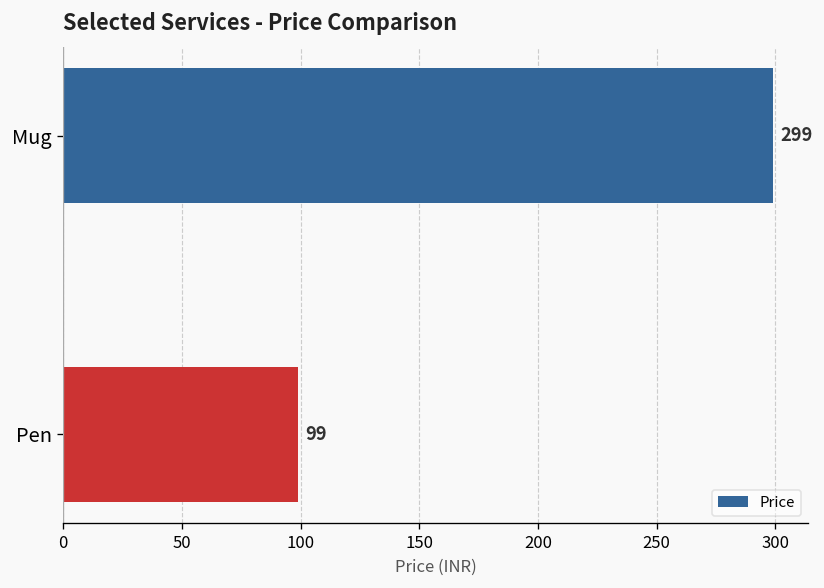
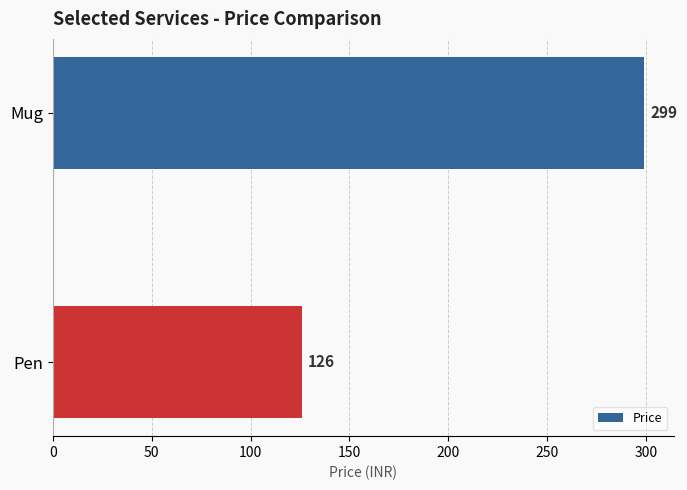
Pen: 99 -> 126
